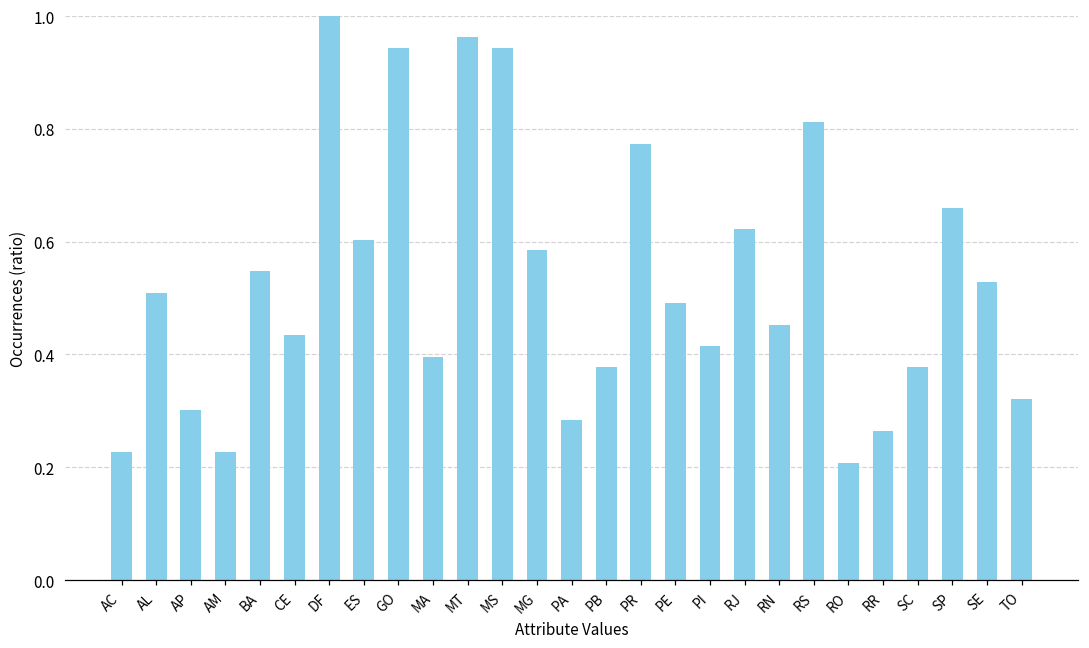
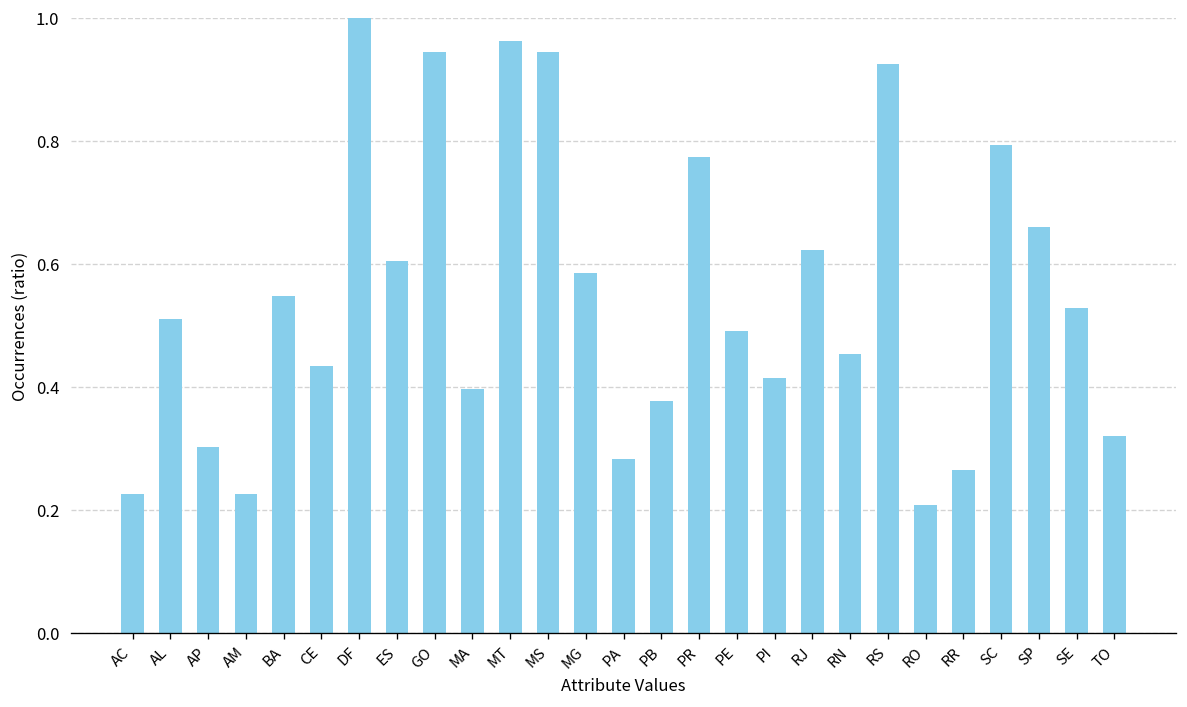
RS: 0.81 -> 0.92
SC: 0.38 -> 0.79
